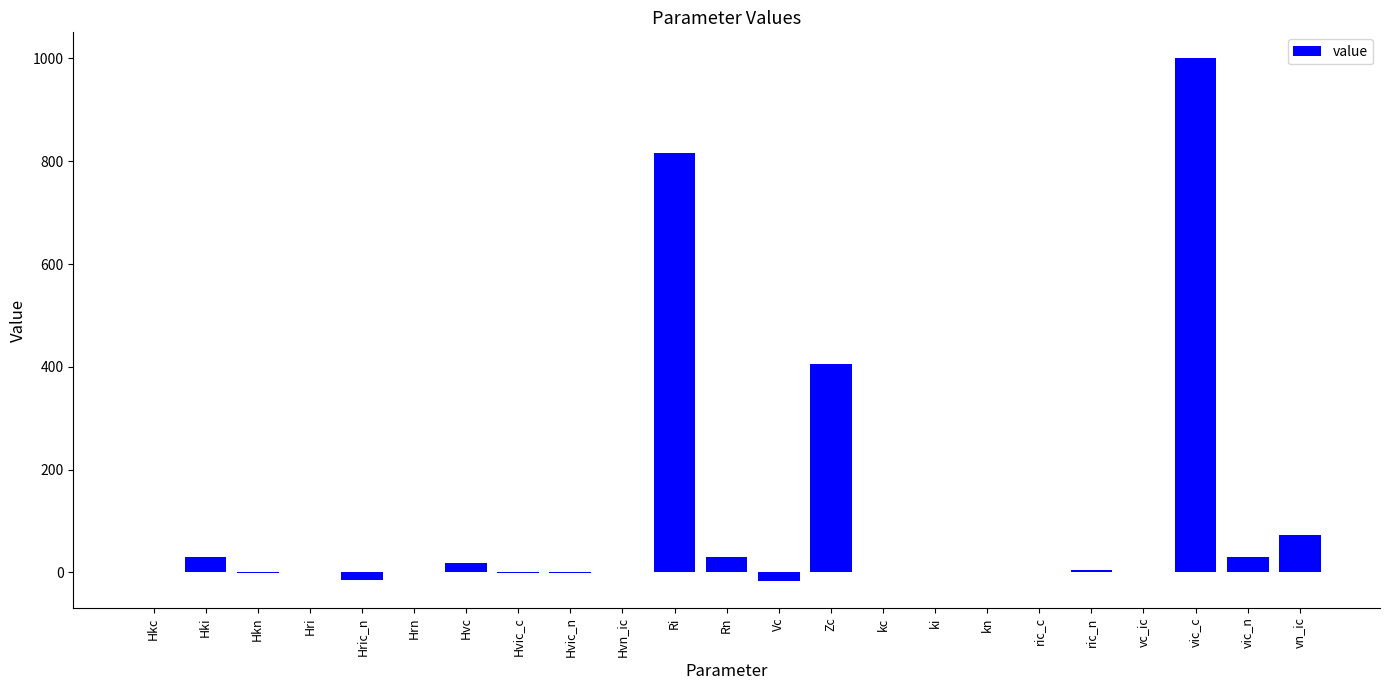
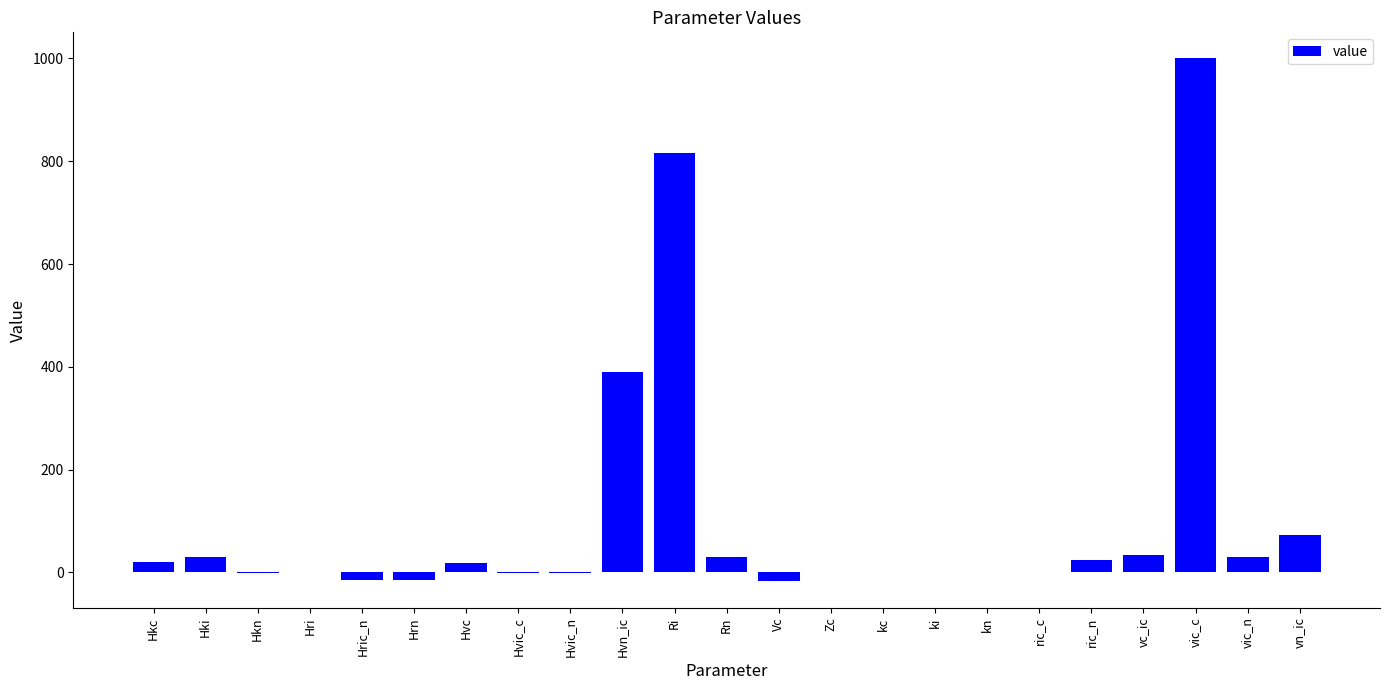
Hkc: 0 -> 20
Hrn: 0 -> -20
Hvn_ic: 0 -> 390
Zc: 400 -> 0
ric_n: 10 -> 20
vc_ic: 0 -> 30
